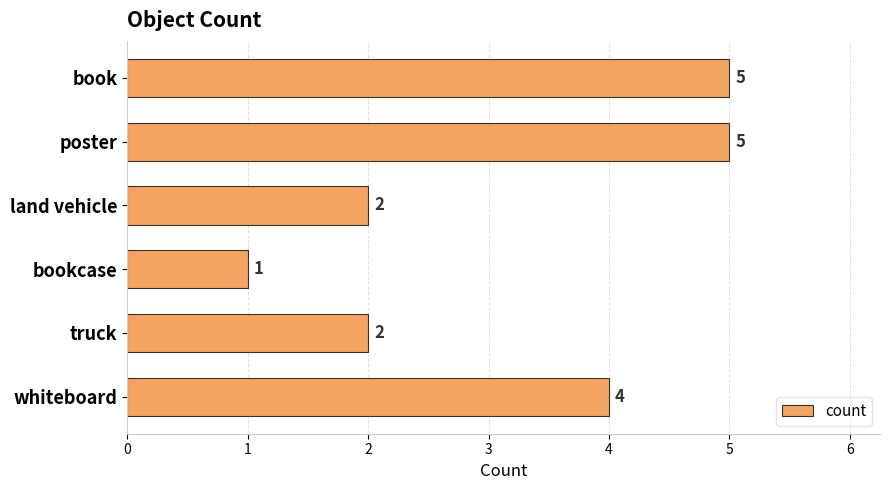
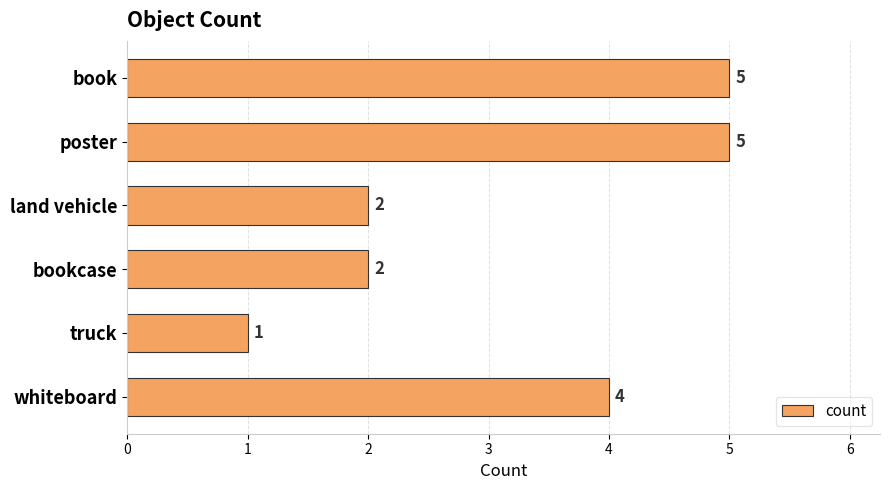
bookcase: 1 -> 2
truck: 2 -> 1
